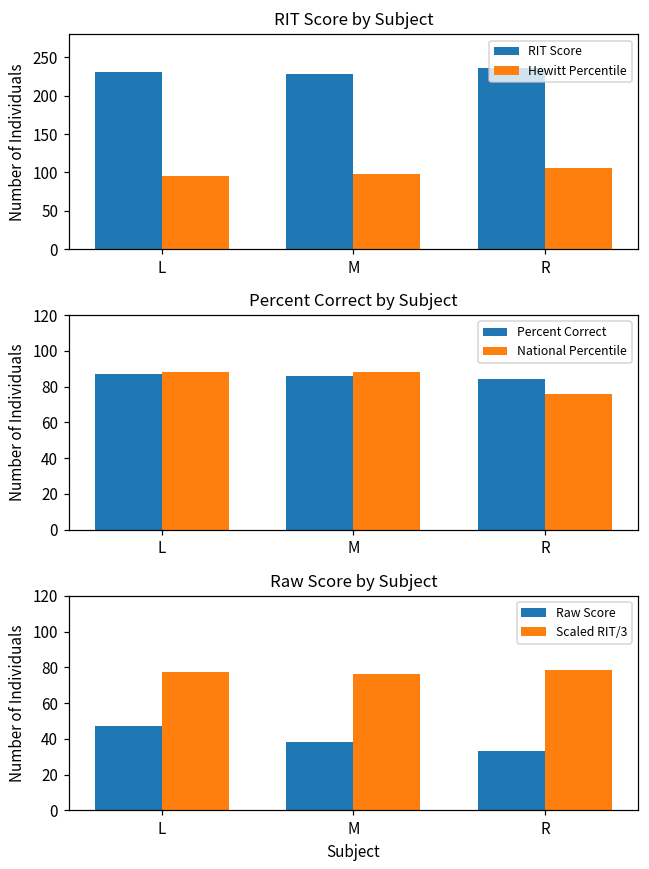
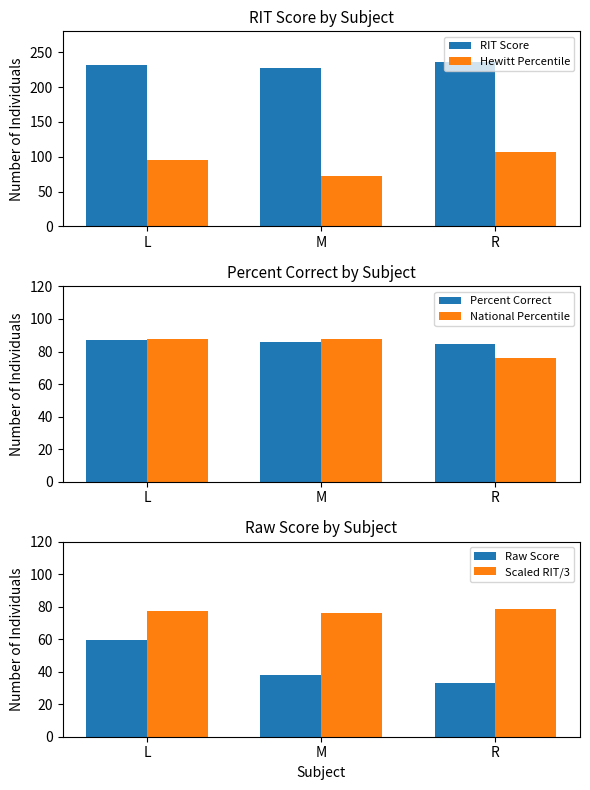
RIT Score by Subject, Hewitt Percentile, M: 100 -> 70
Raw Score by Subject, Raw Score, L: 47 -> 60
